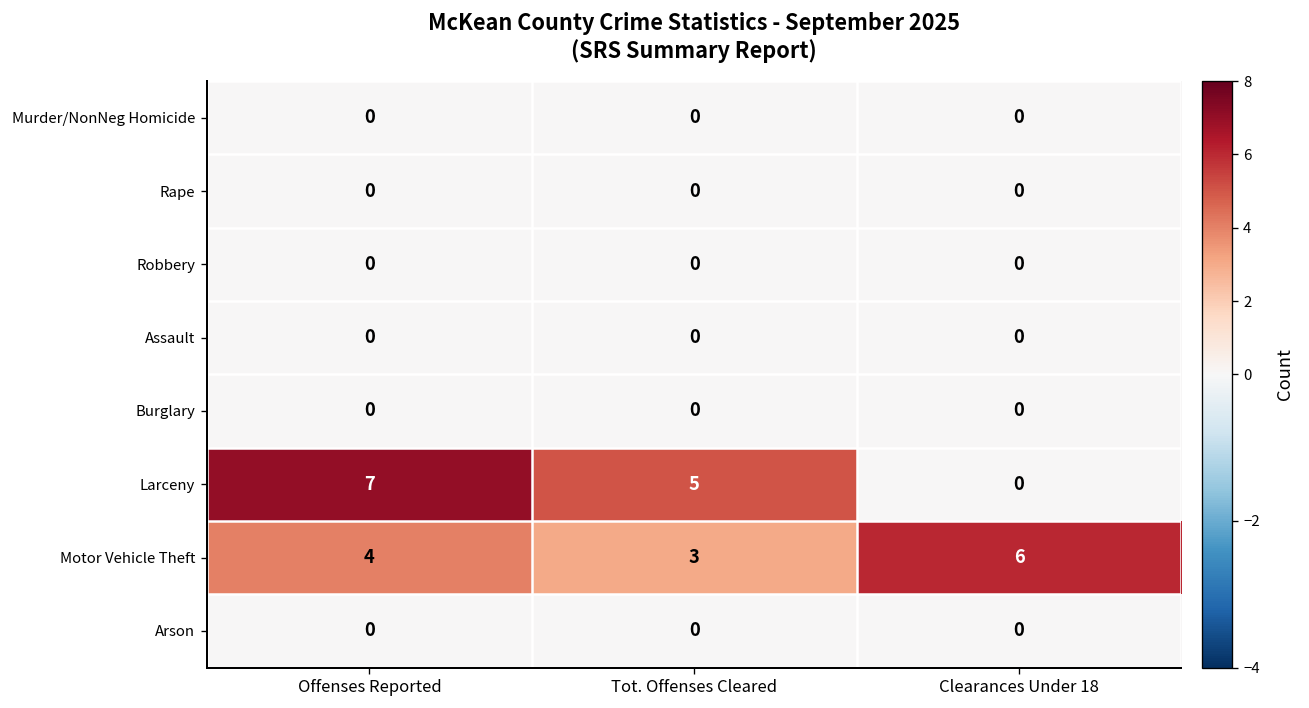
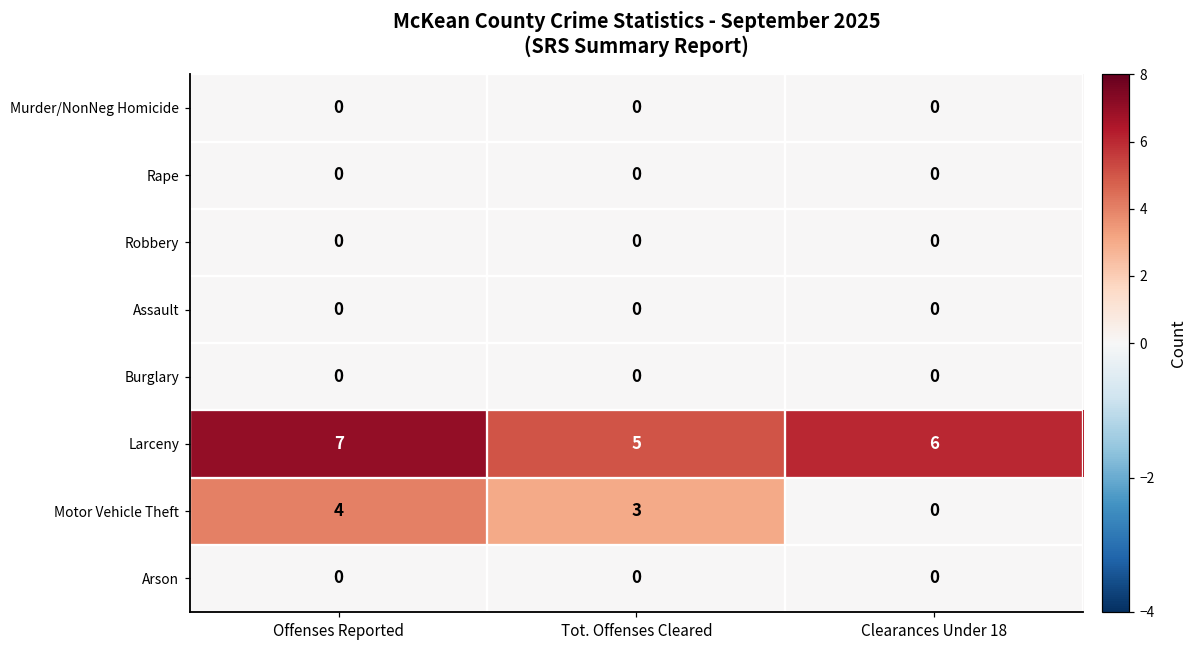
Larceny, Clearances Under 18: 0 -> 6
Motor Vehicle Theft, Clearances Under 18: 6 -> 0
